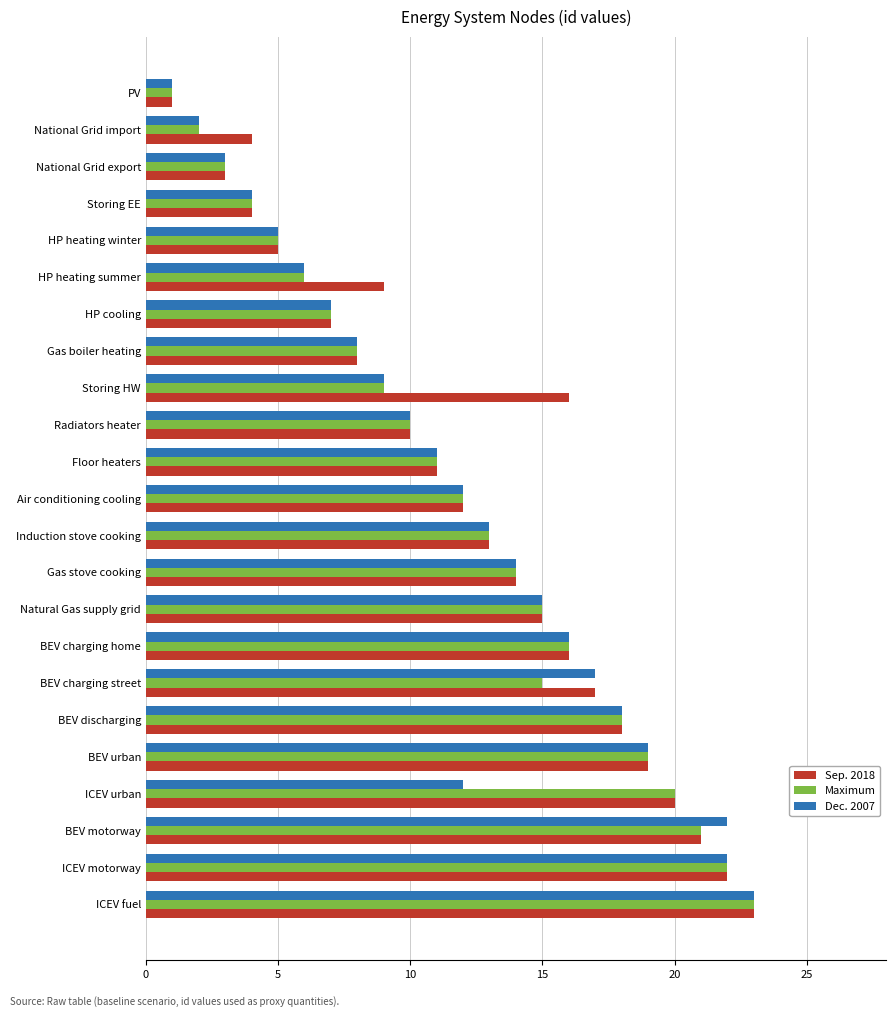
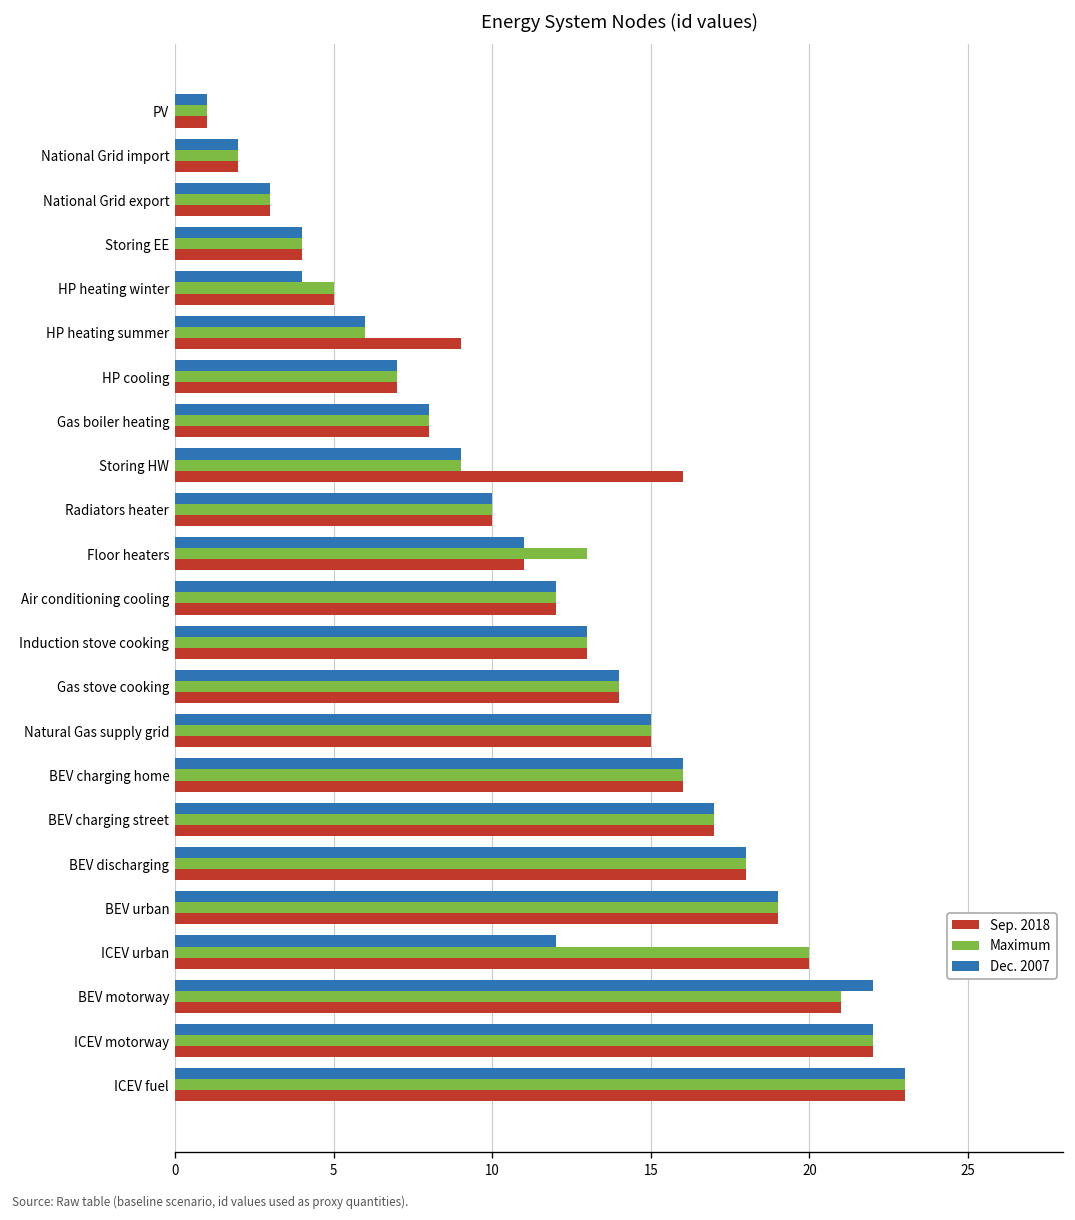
Sep. 2018, National Grid import: 4 -> 2
Dec. 2007, HP heating winter: 5 -> 4
Maximum, Floor heaters: 11 -> 13
Maximum, BEV charging street: 15 -> 17
